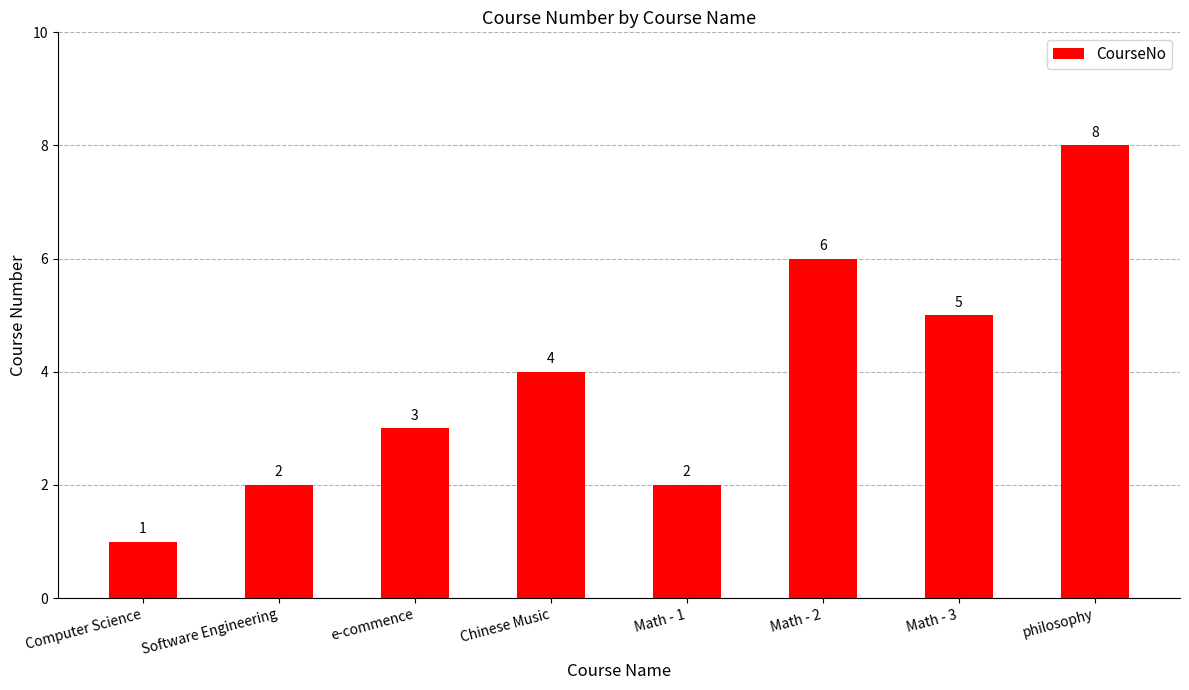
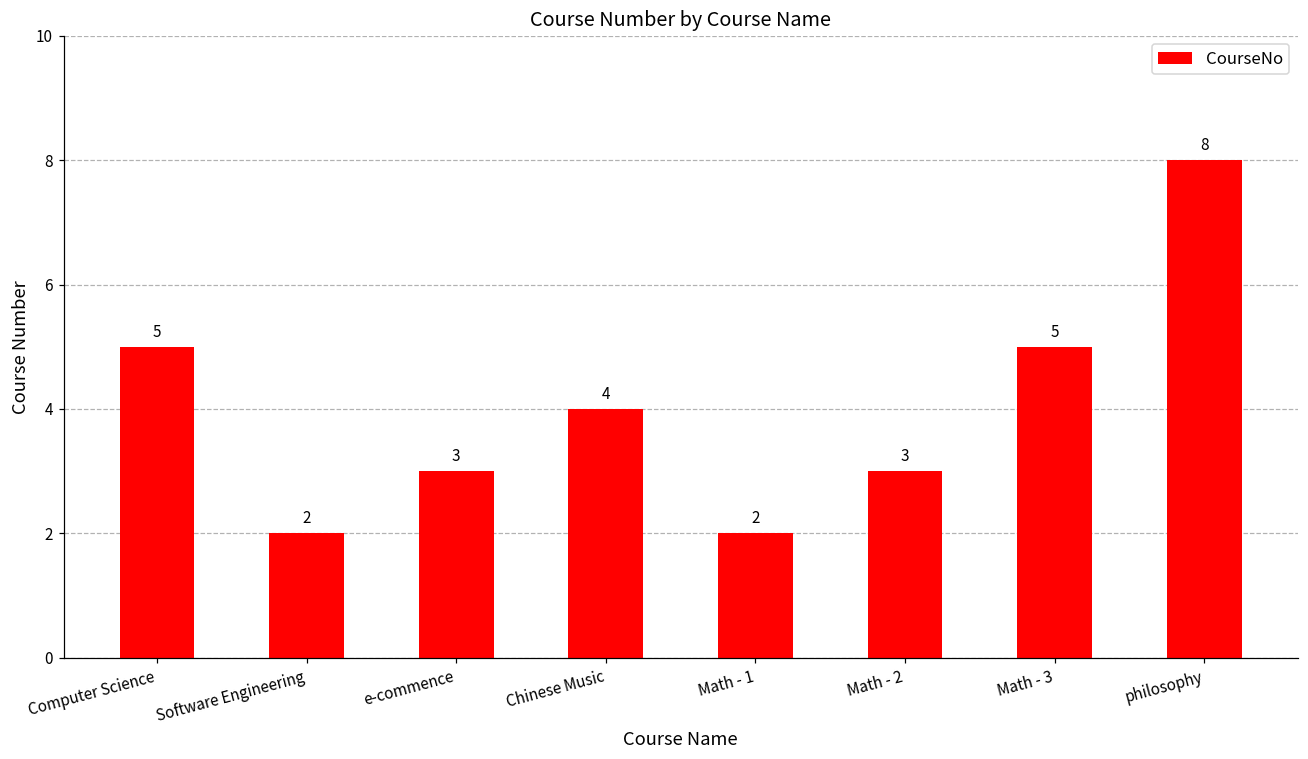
Computer Science: 1 -> 5
Math - 2: 6 -> 3
